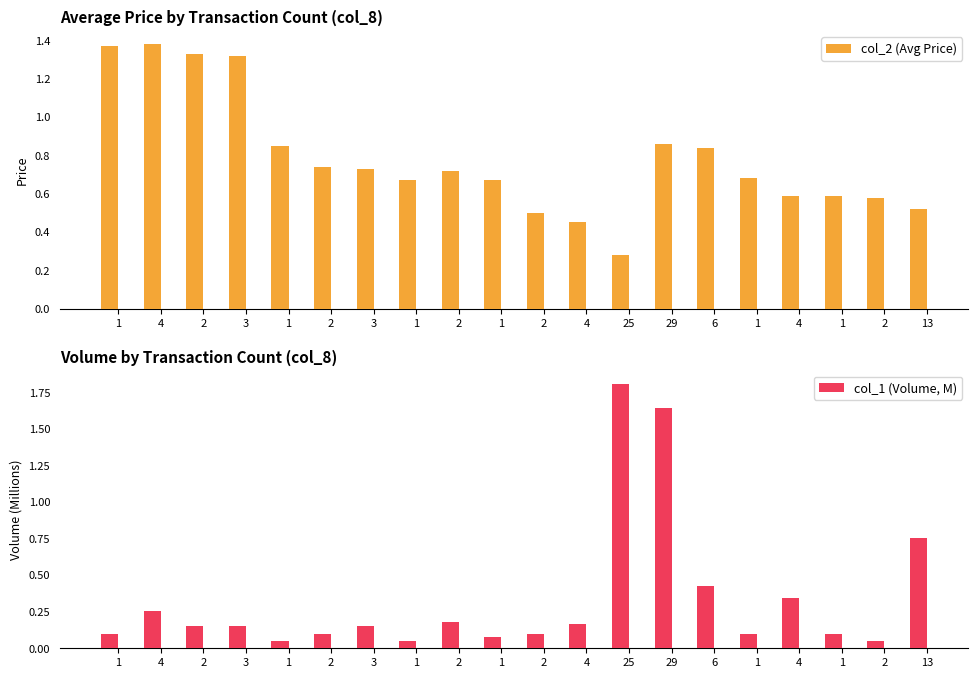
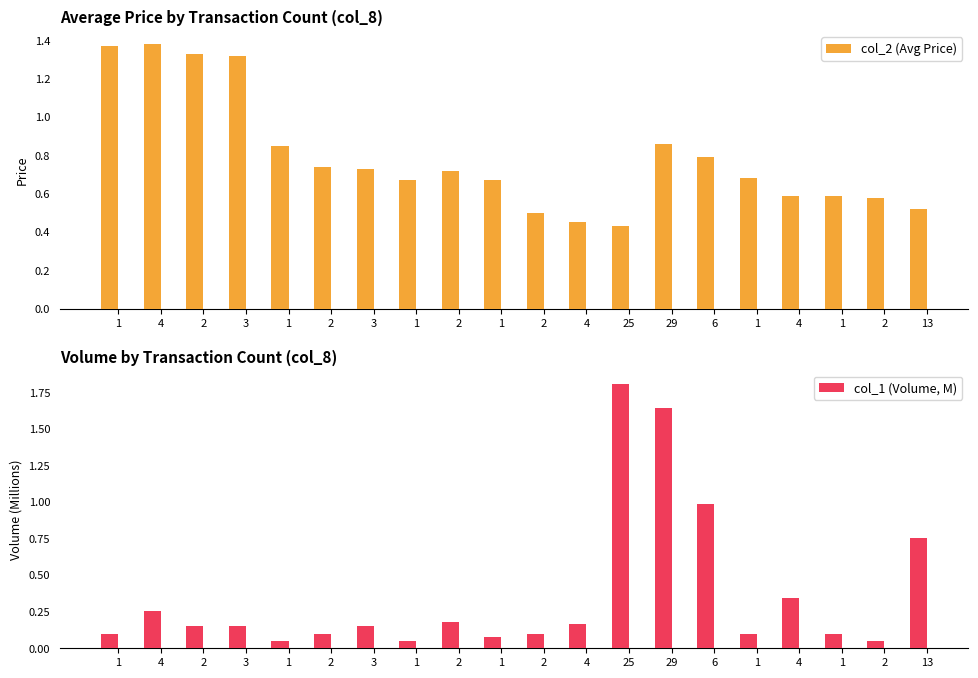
Average Price by Transaction Count (col_8), 25: 0.28 -> 0.43
Average Price by Transaction Count (col_8), 6: 0.84 -> 0.79
Volume by Transaction Count (col_8), 6: 0.43 -> 0.99
